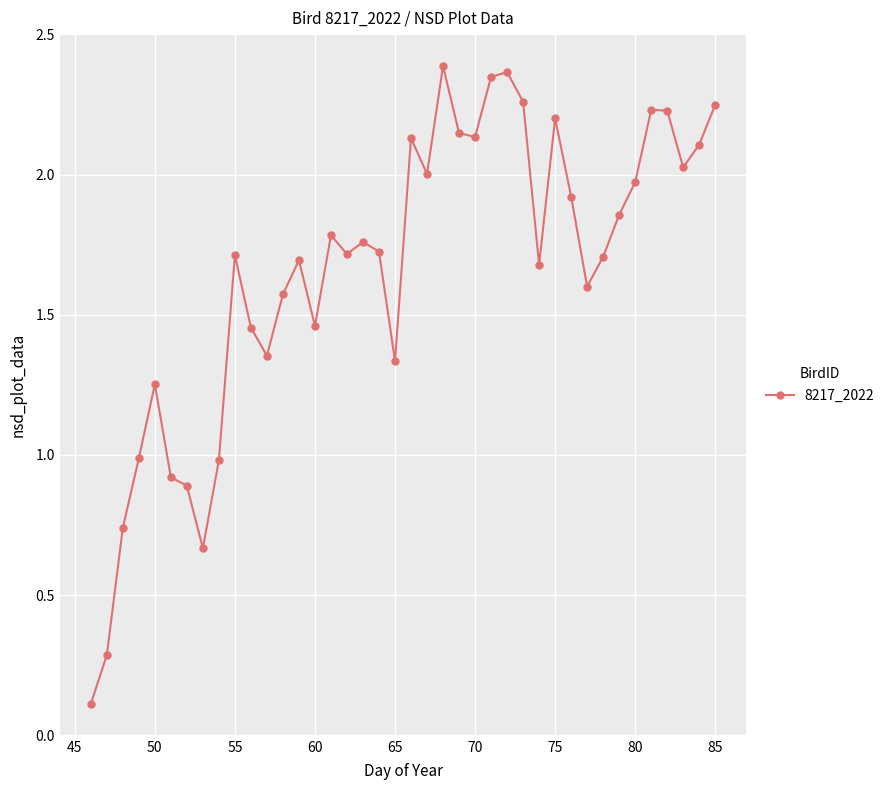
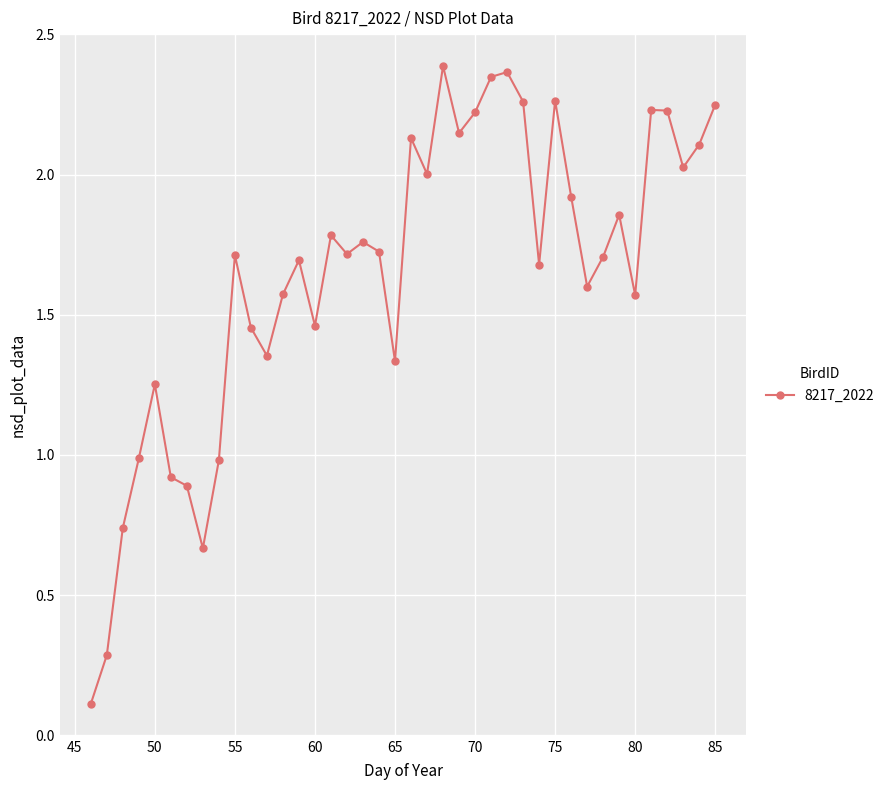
70: 2.13 -> 2.22
75: 2.20 -> 2.26
80: 1.97 -> 1.57
